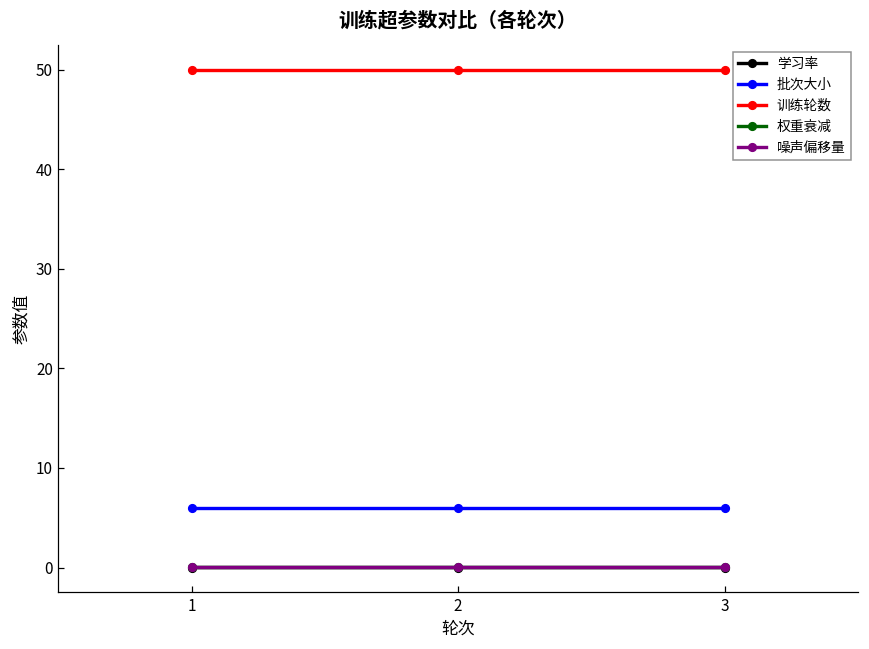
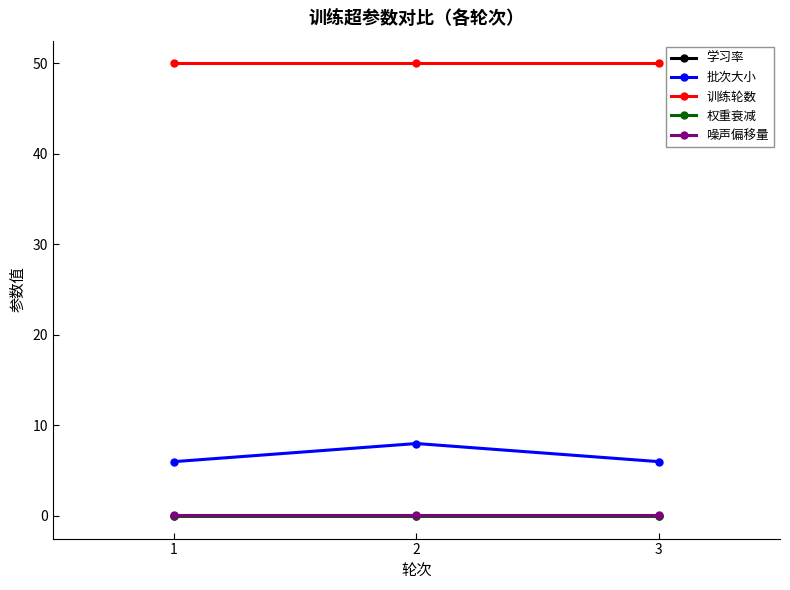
批次大小, 2: 6 -> 8
